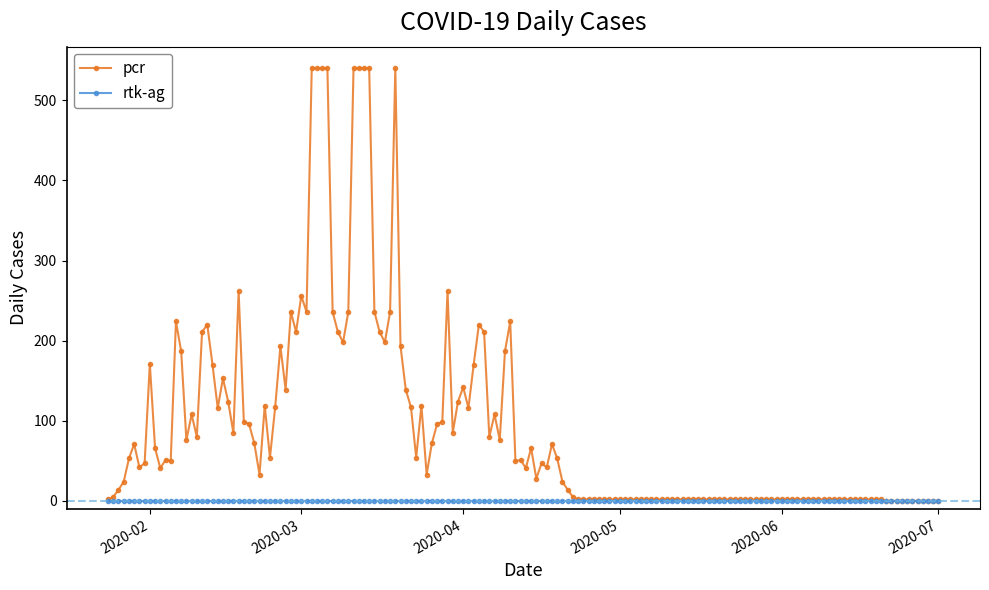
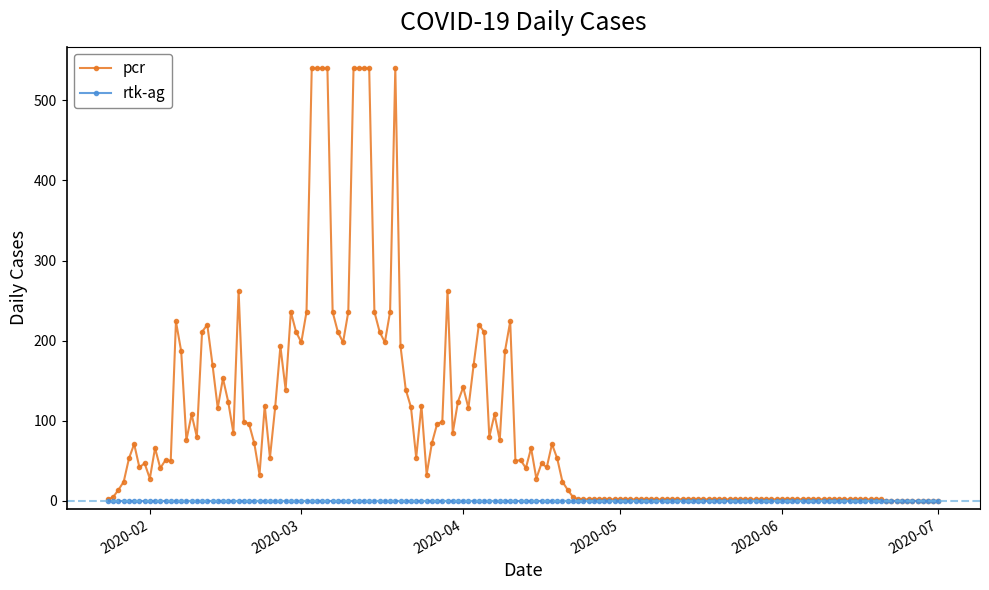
pcr, 2020-02: 170 -> 30
pcr, 2020-03: 260 -> 200
